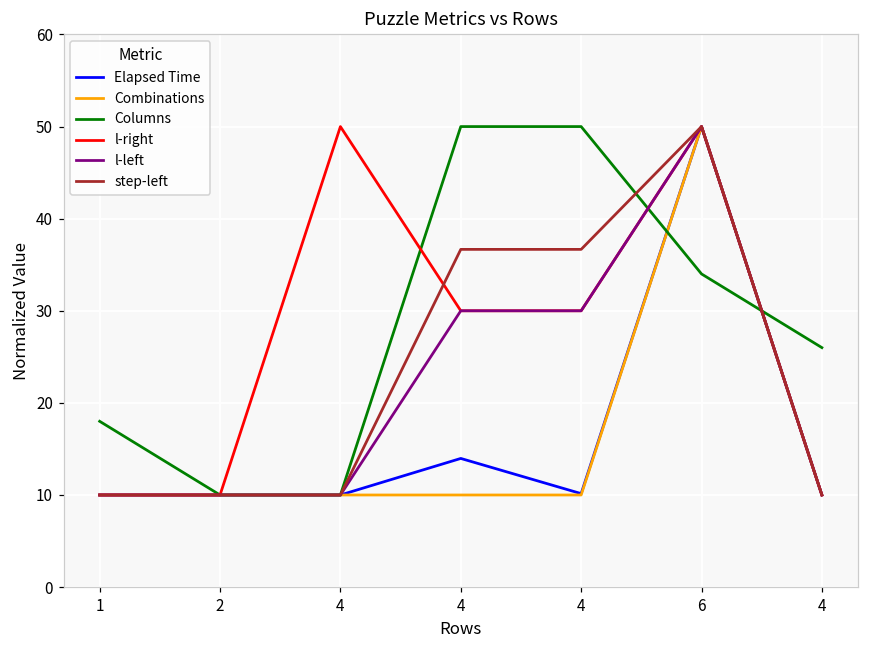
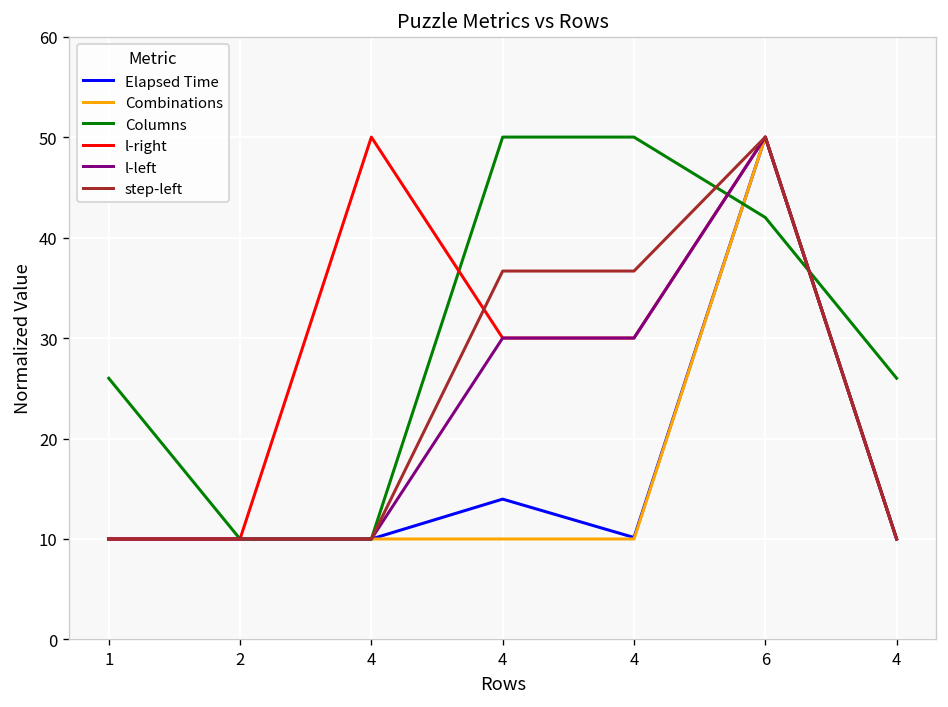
Columns, 1: 18 -> 26
Columns, 6: 34 -> 42
